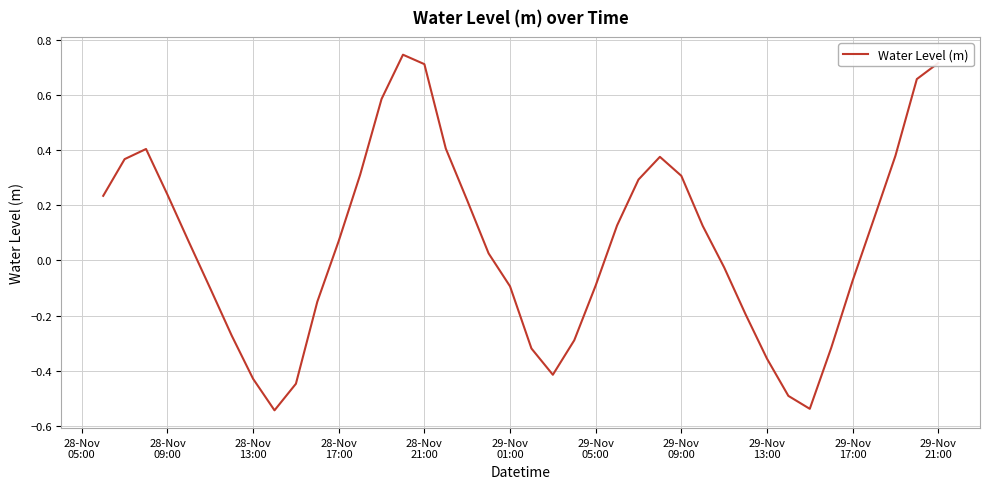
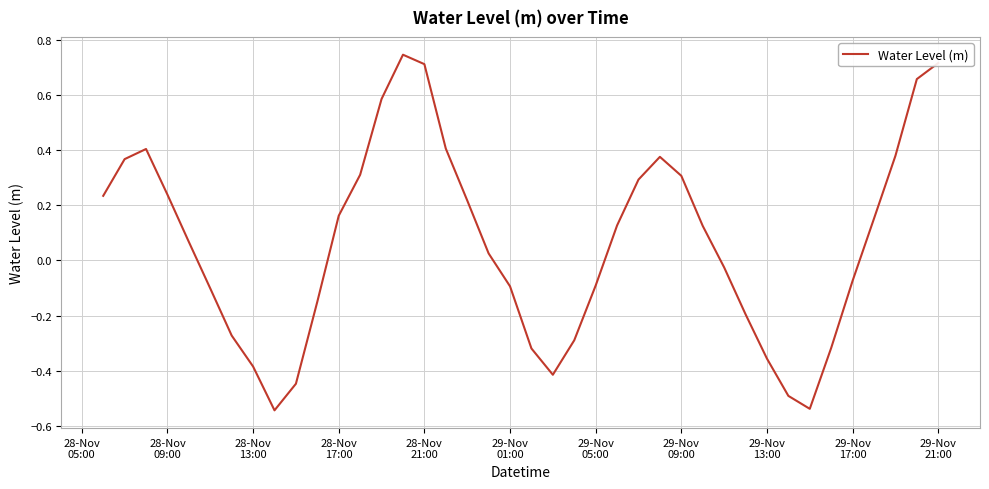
28-Nov 13:00: -0.43 -> -0.38
28-Nov 17:00: 0.07 -> 0.16
